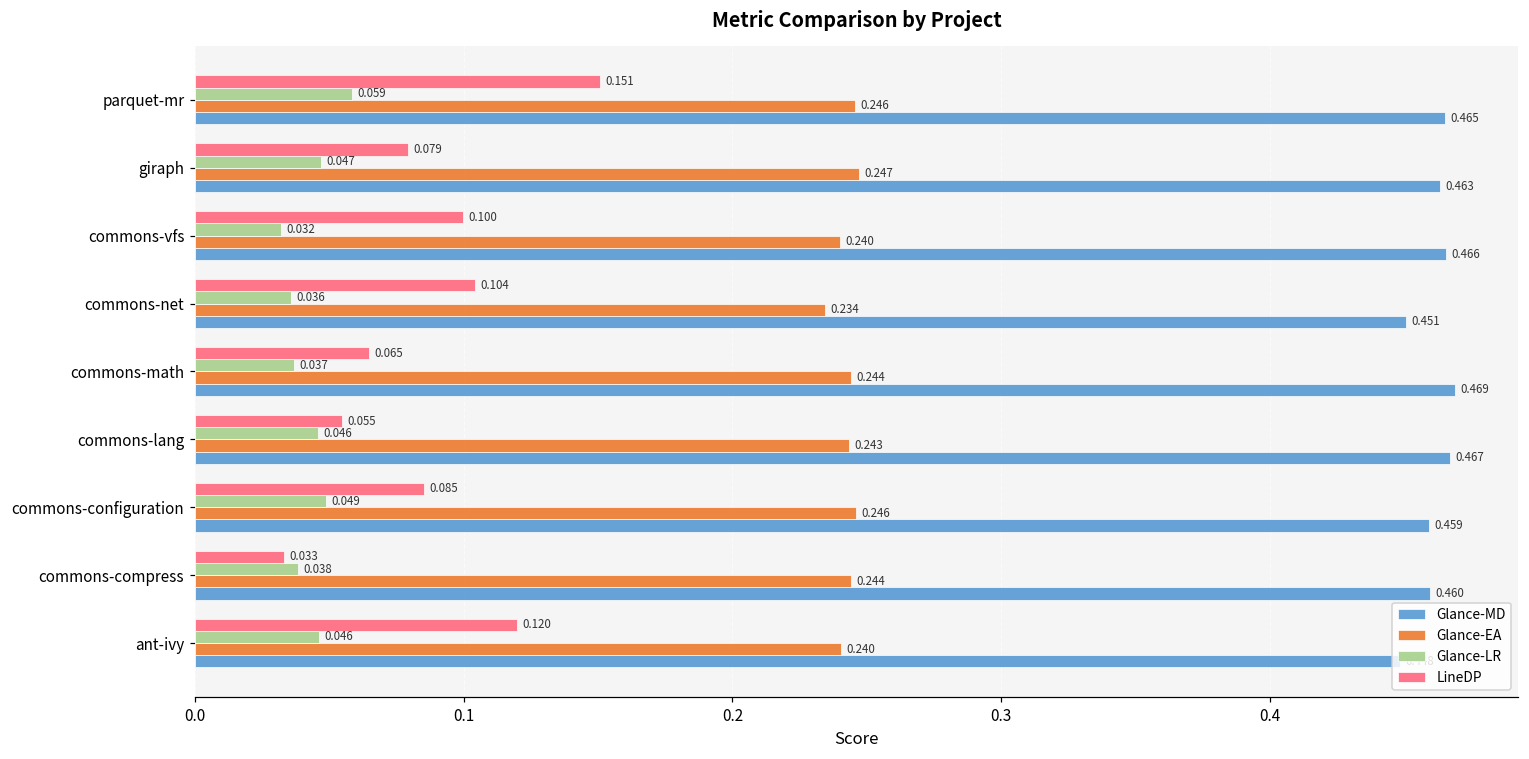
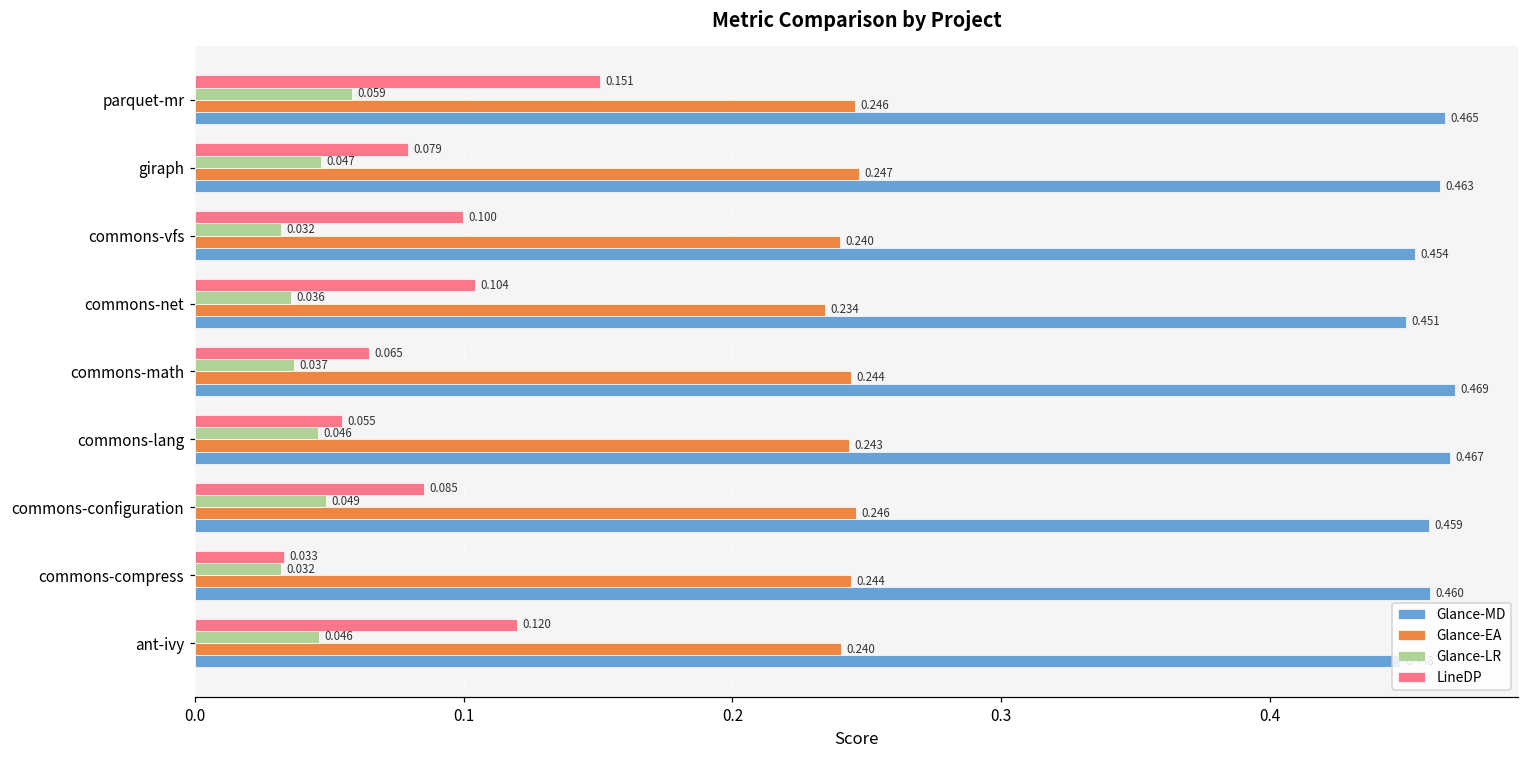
Glance-MD, commons-vfs: 0.466 -> 0.454
Glance-LR, commons-compress: 0.038 -> 0.032
